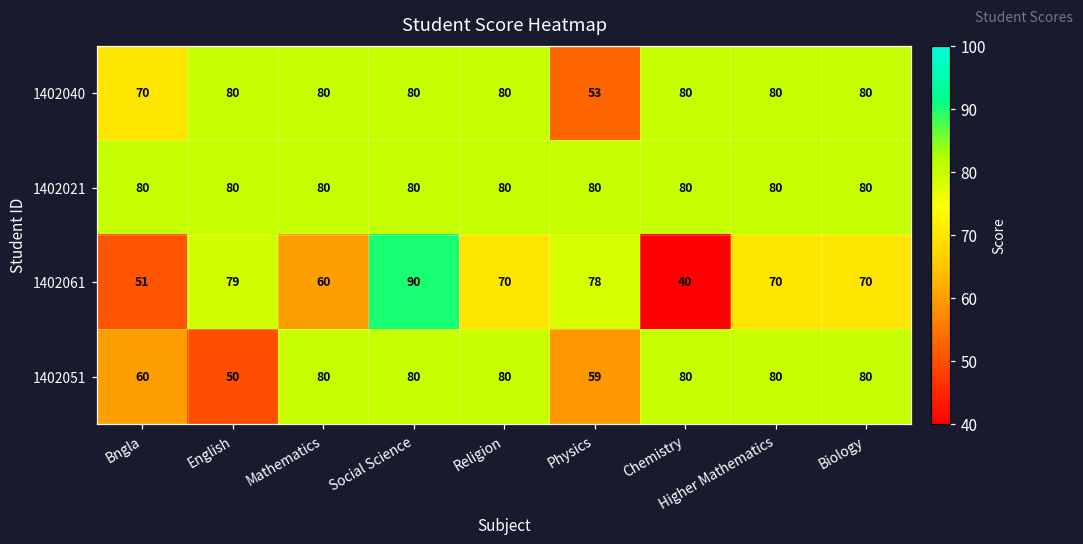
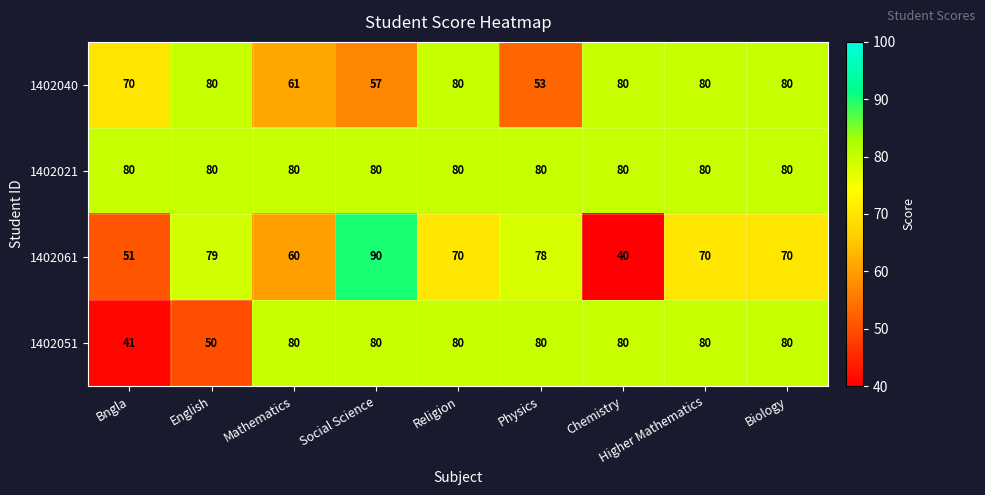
1402040, Mathematics: 80 -> 61
1402040, Social Science: 80 -> 57
1402051, Bngla: 60 -> 41
1402051, Physics: 59 -> 80
